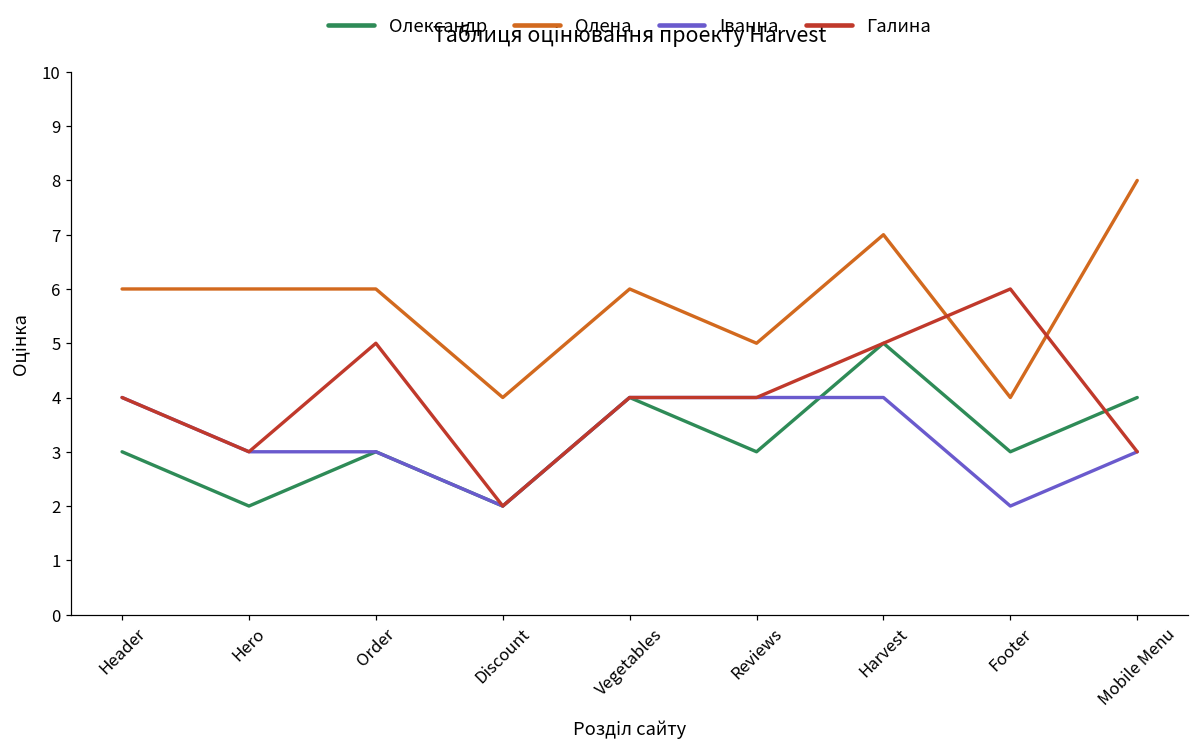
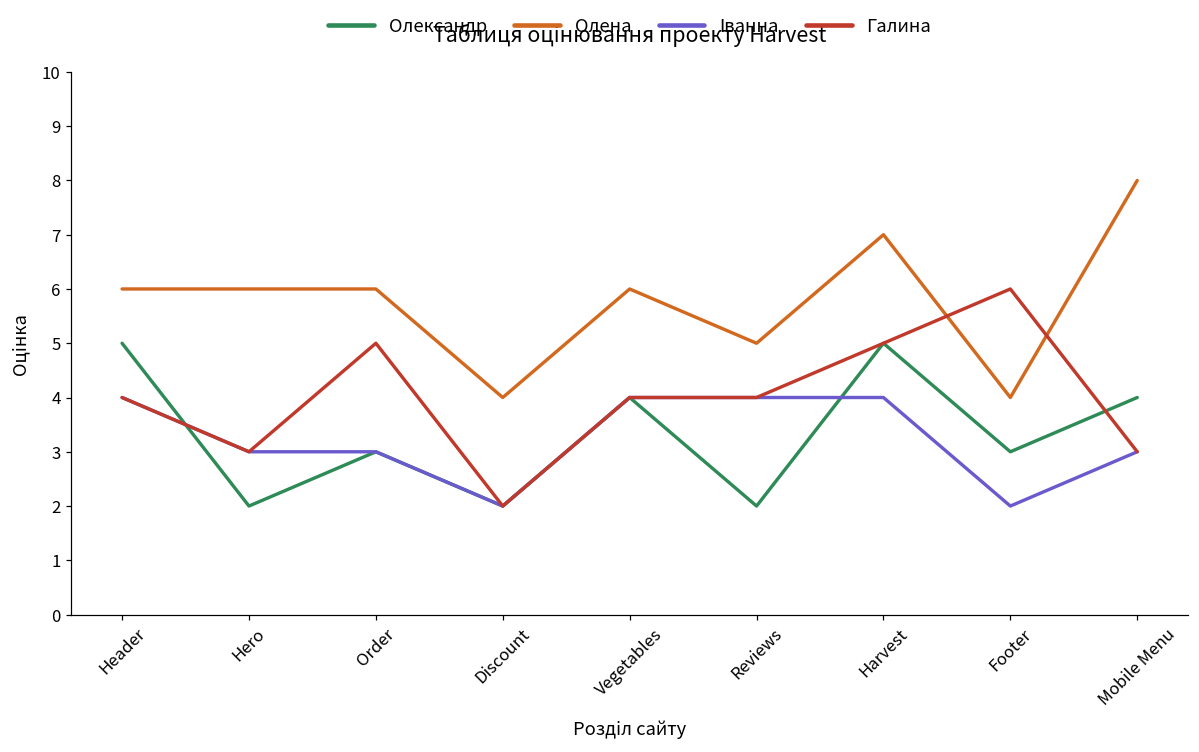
Олександр, Header: 3 -> 5
Олександр, Reviews: 3 -> 2
